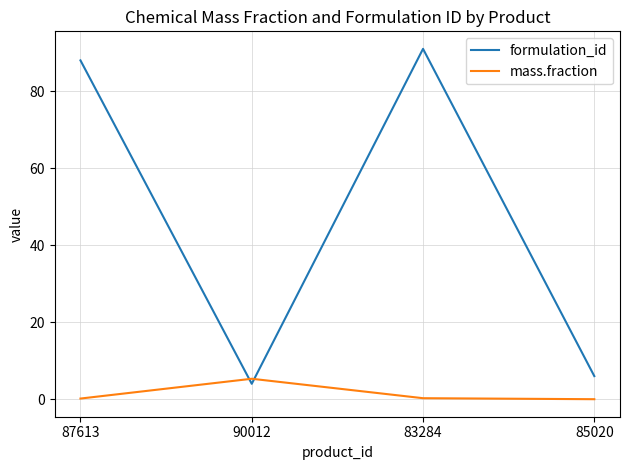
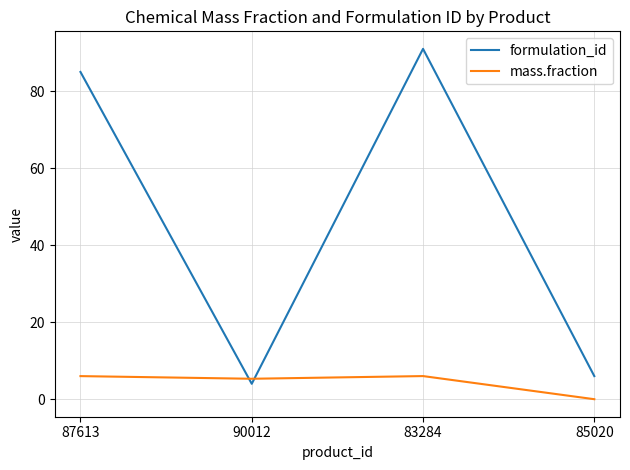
formulation_id, 87613: 88 -> 85
mass.fraction, 87613: 0 -> 6
mass.fraction, 83284: 0 -> 6
